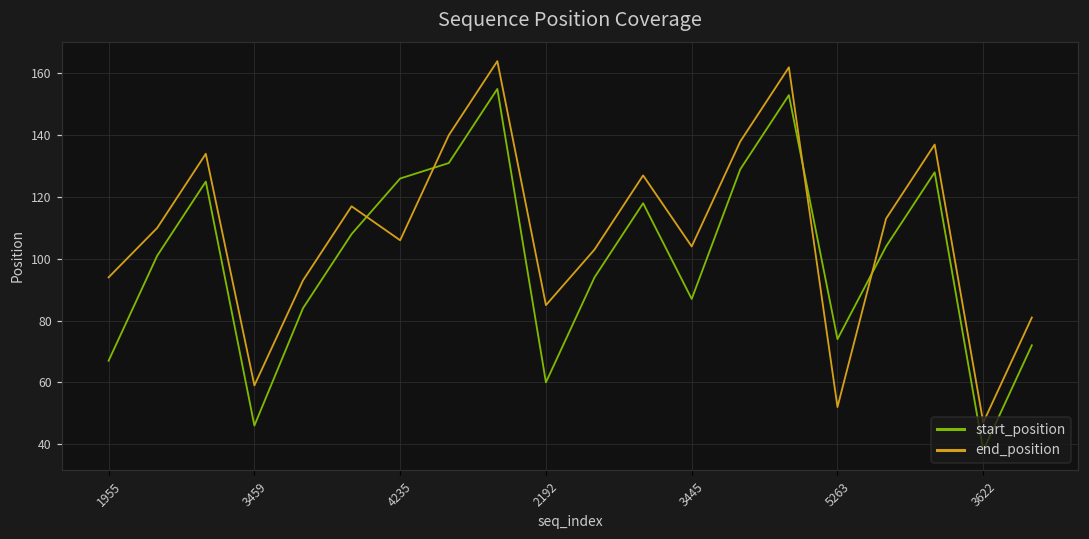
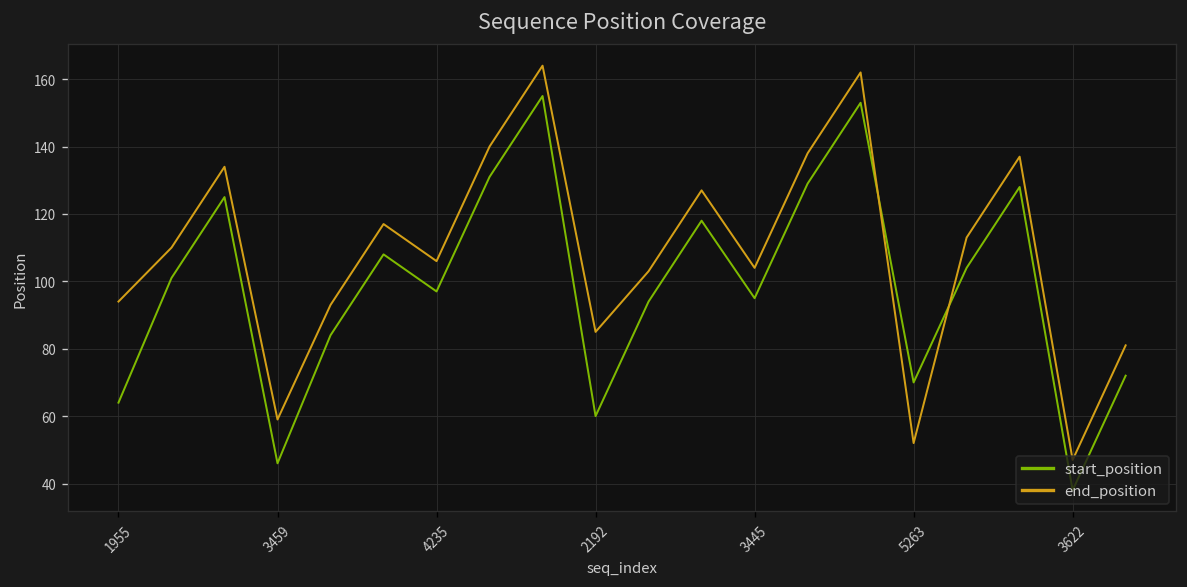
start_position, 1955: 67 -> 64
start_position, 4235: 126 -> 97
start_position, 3445: 87 -> 95
start_position, 5263: 74 -> 70
